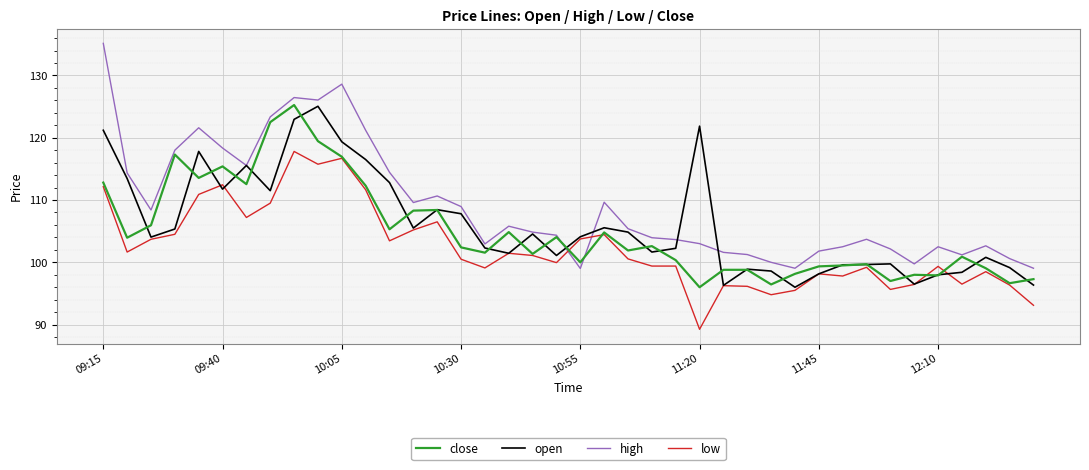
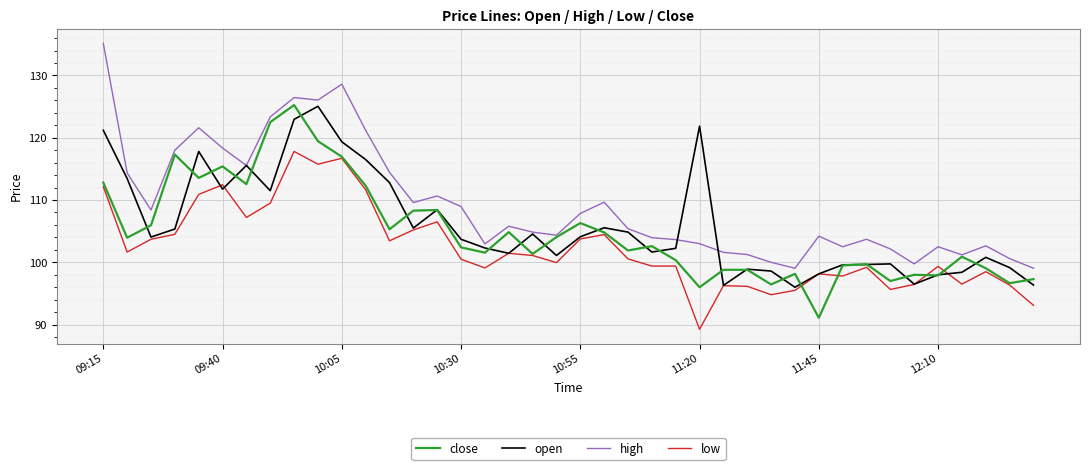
open, 10:30: 108 -> 104
close, 10:55: 100 -> 106
high, 10:55: 99 -> 108
close, 11:45: 99 -> 91
high, 11:45: 102 -> 104
